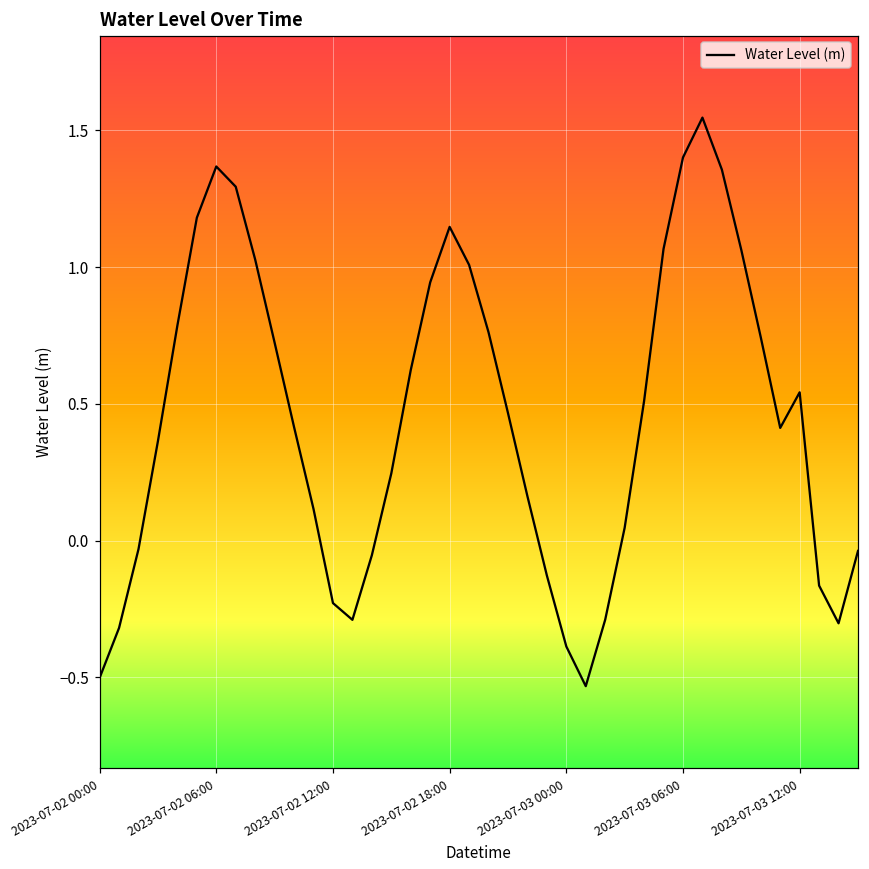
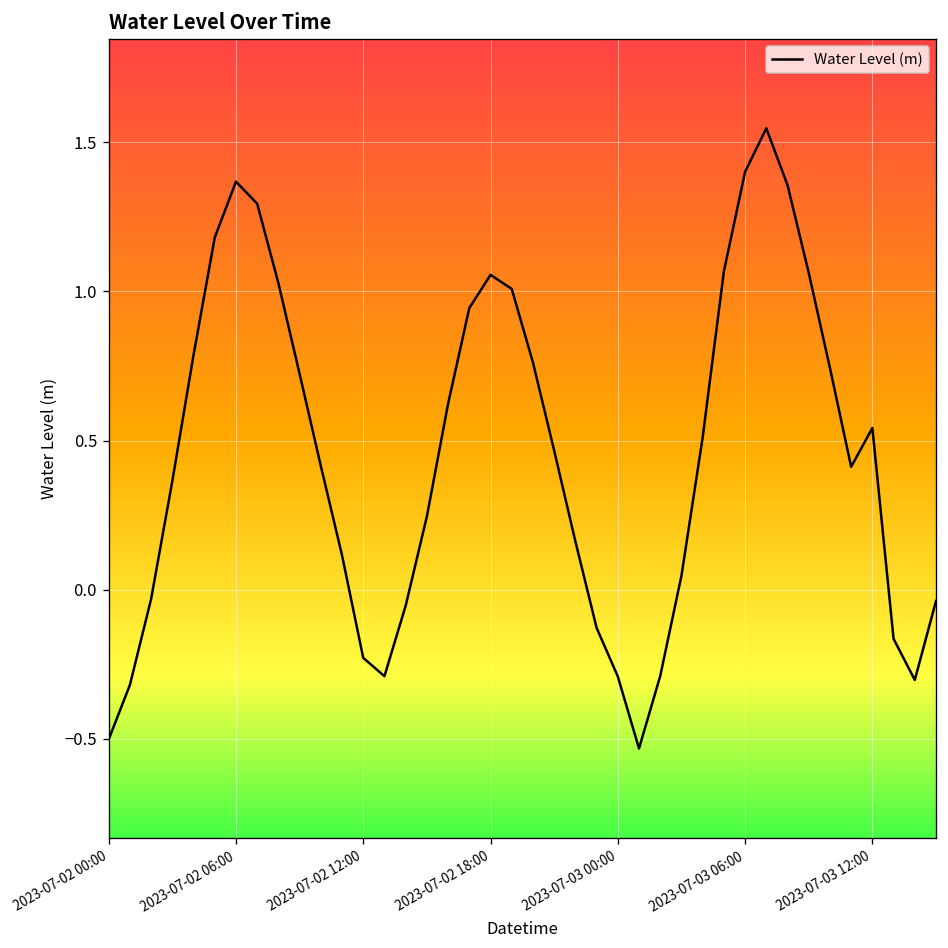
2023-07-02 18:00: 1.15 -> 1.06
2023-07-03 00:00: -0.39 -> -0.29
